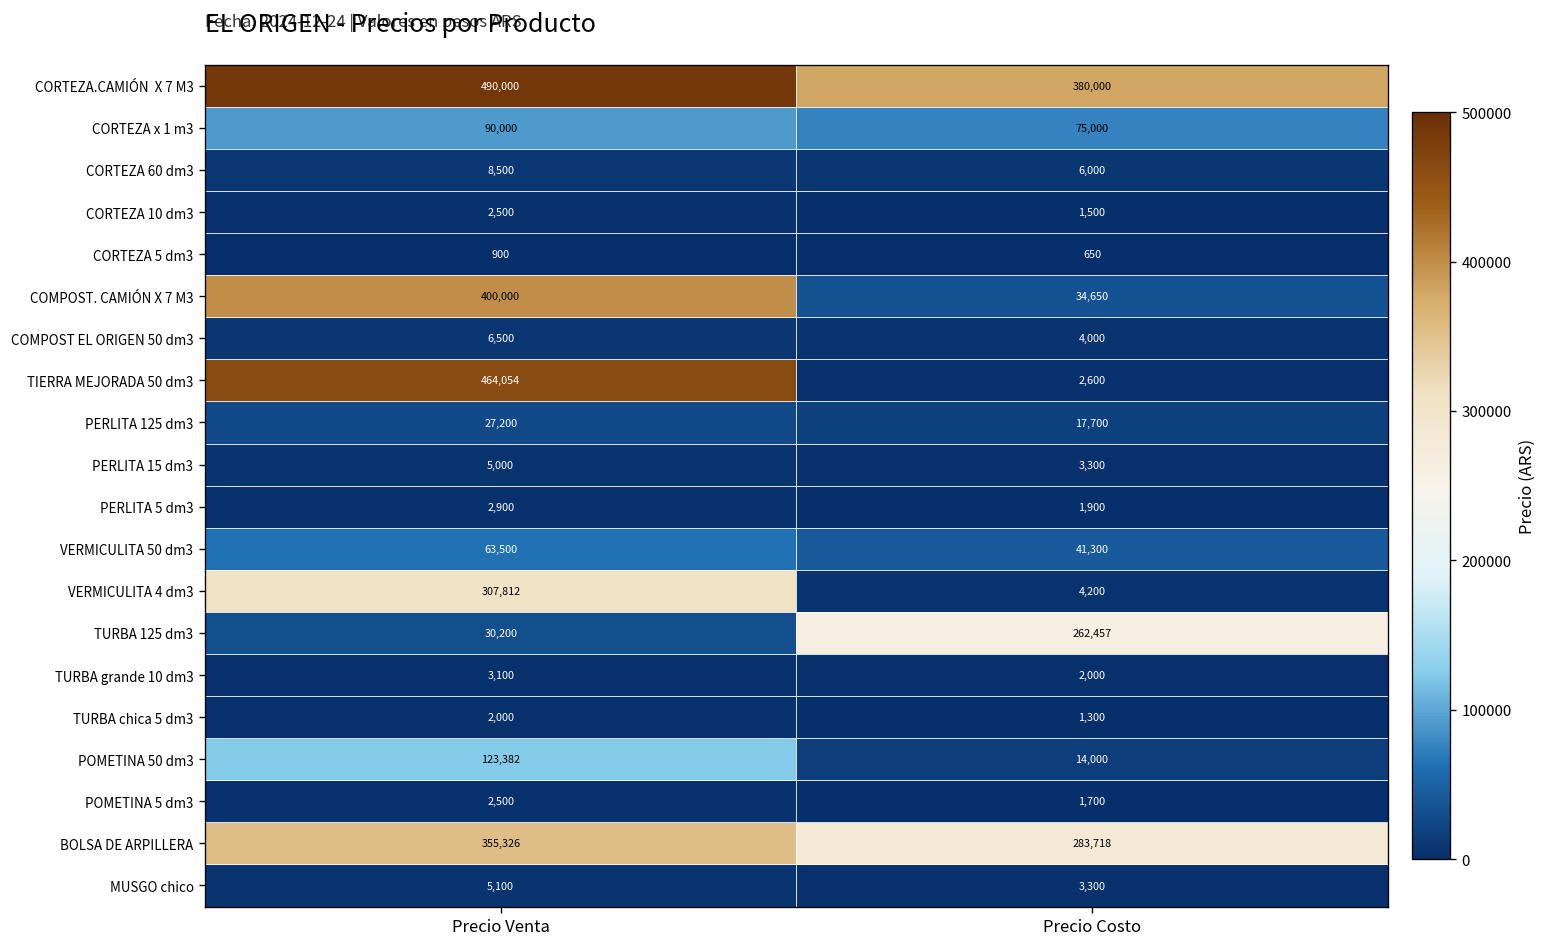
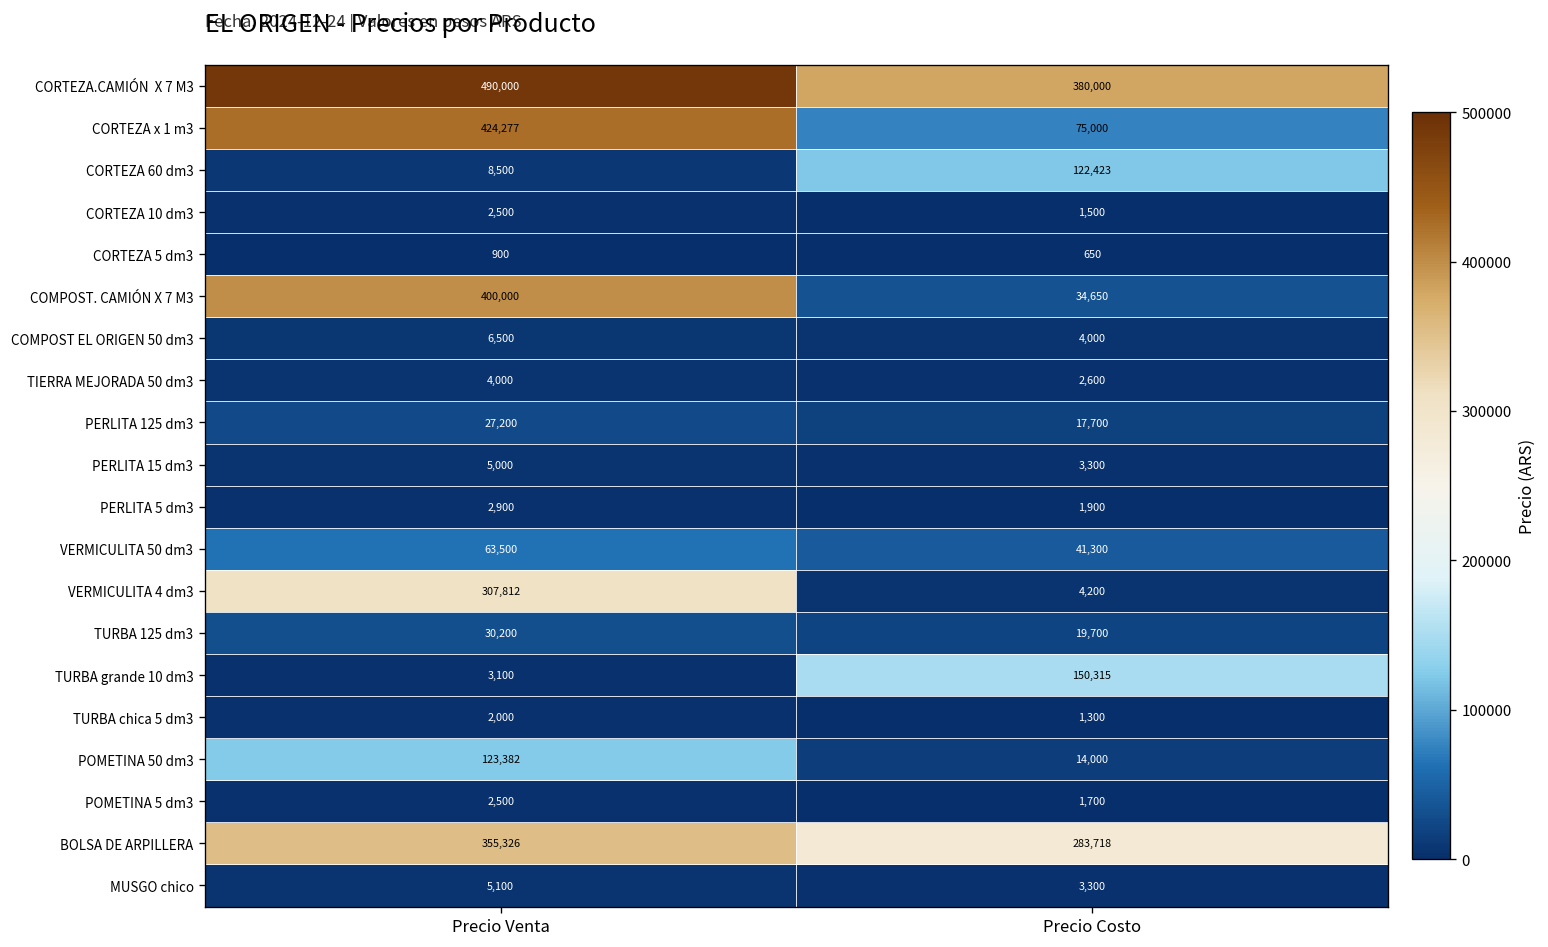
CORTEZA x 1 m3, Precio Venta: 90,000 -> 424,277
CORTEZA 60 dm3, Precio Costo: 6,000 -> 122,423
TIERRA MEJORADA 50 dm3, Precio Venta: 464,054 -> 4,000
TURBA 125 dm3, Precio Costo: 262,457 -> 19,700
TURBA grande 10 dm3, Precio Costo: 2,000 -> 150,315
